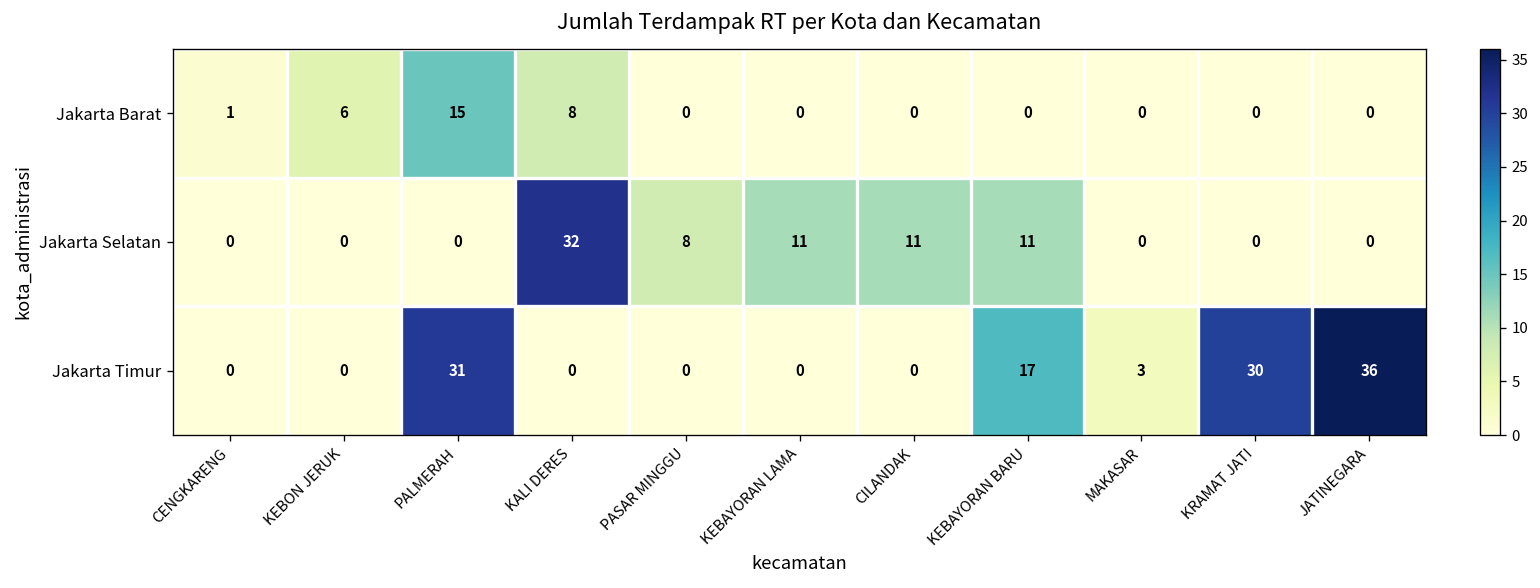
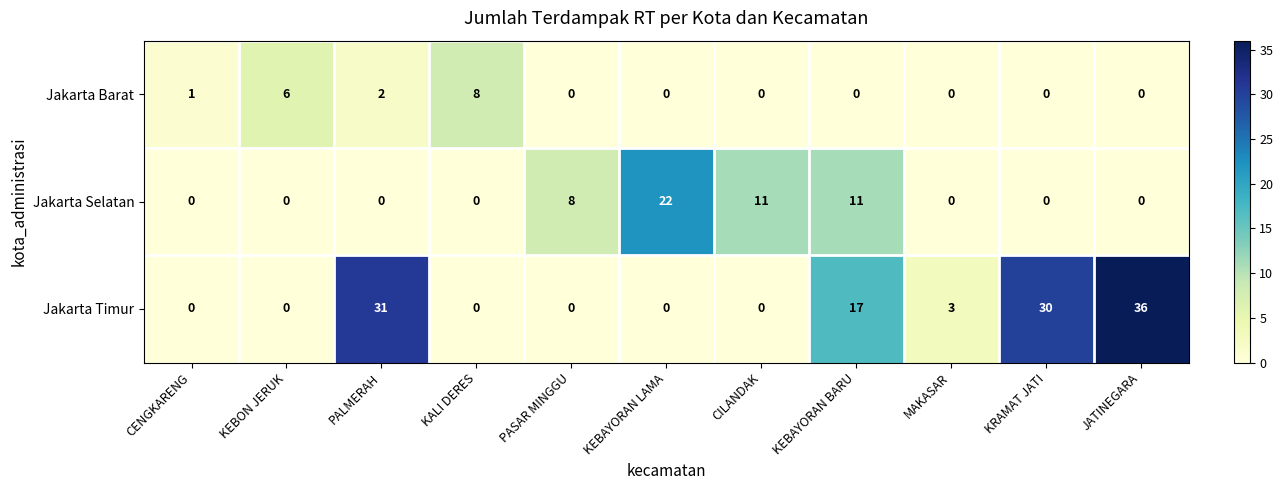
Jakarta Barat, PALMERAH: 15 -> 2
Jakarta Selatan, KALI DERES: 32 -> 0
Jakarta Selatan, KEBAYORAN LAMA: 11 -> 22
